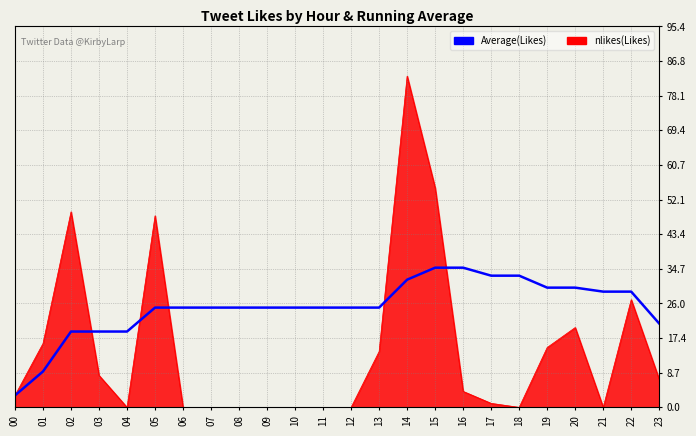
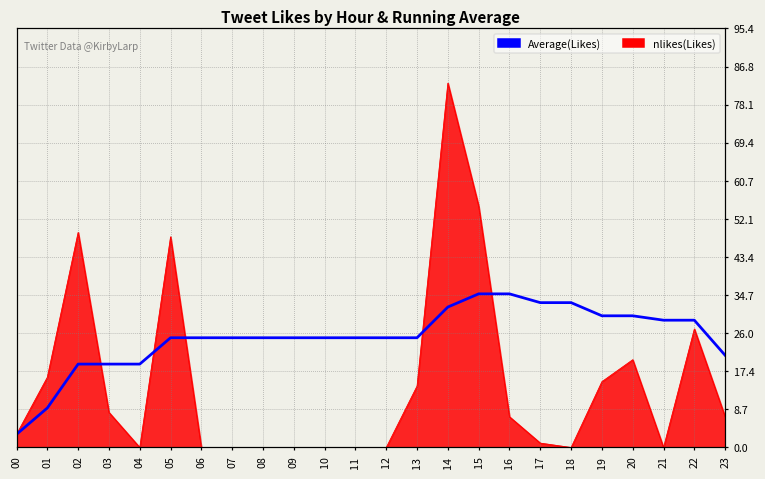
nlikes(Likes), 16: 4 -> 7
